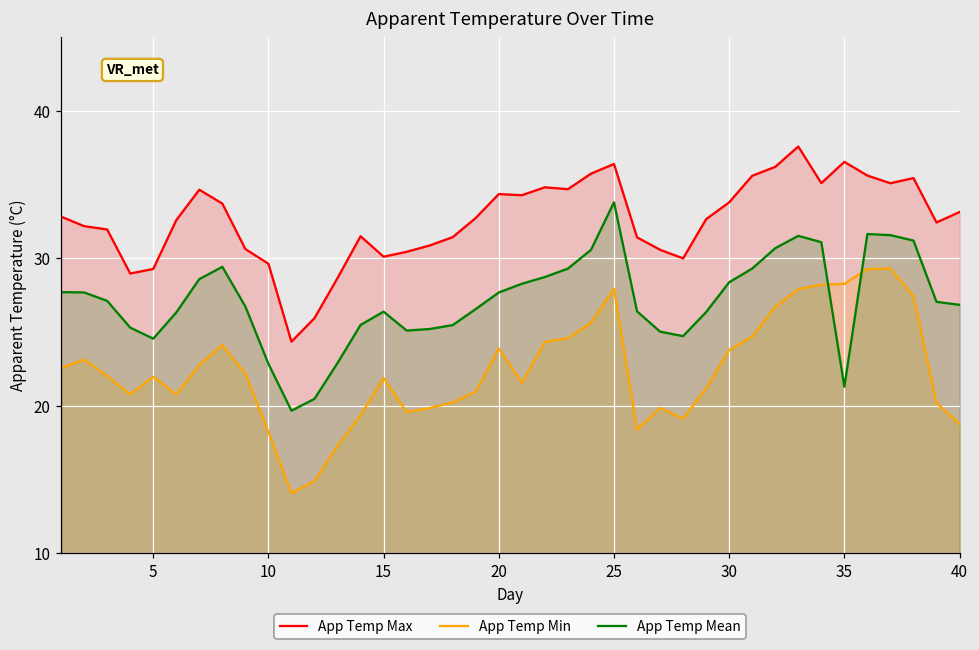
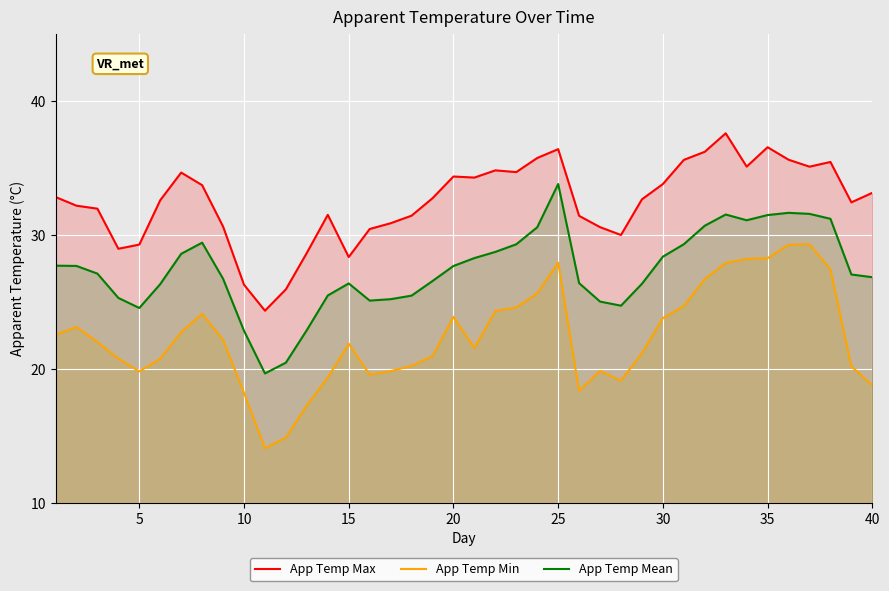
App Temp Min, 5: 21.9 -> 19.8
App Temp Max, 10: 29.6 -> 26.3
App Temp Max, 15: 30.1 -> 28.3
App Temp Mean, 35: 21.3 -> 31.5
